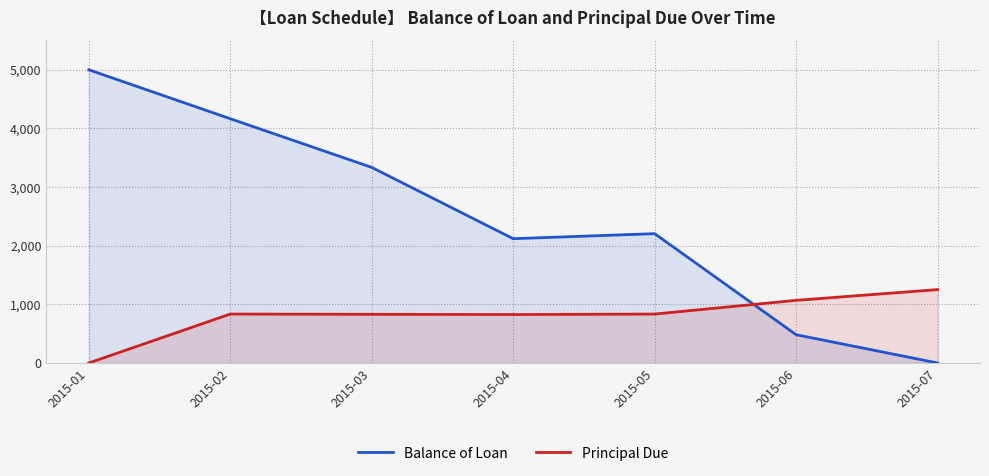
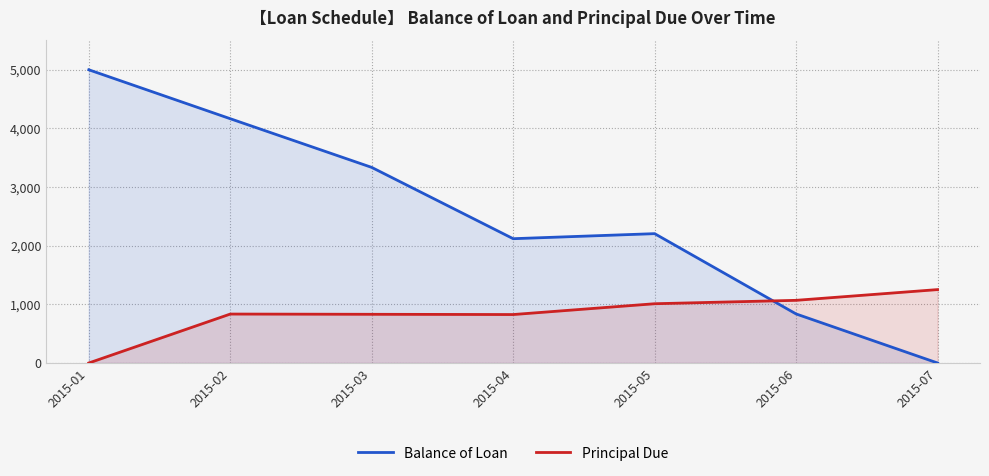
Principal Due, 2015-05: 800 -> 1,000
Balance of Loan, 2015-06: 500 -> 800
